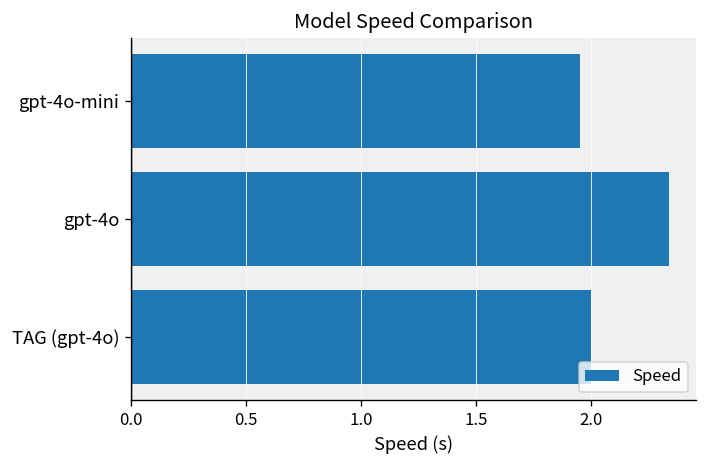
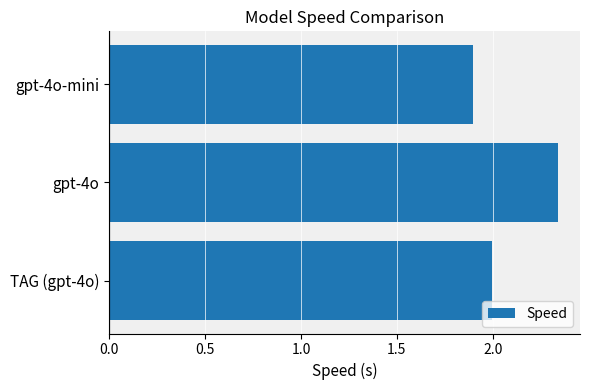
gpt-4o-mini: 1.95 -> 1.90
